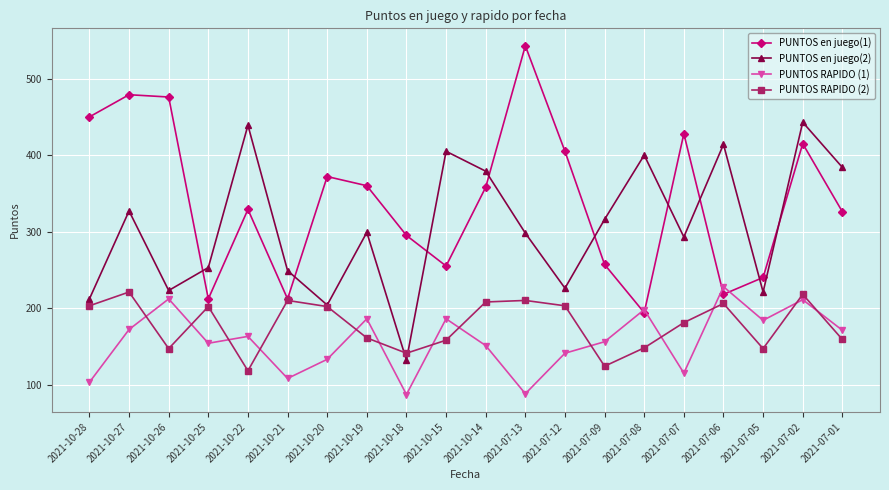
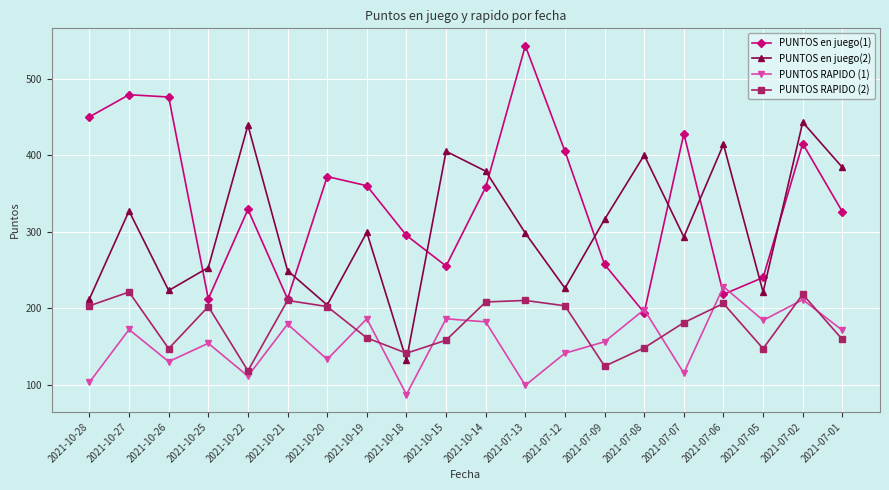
PUNTOS RAPIDO (1), 2021-10-26: 210 -> 130
PUNTOS RAPIDO (1), 2021-10-22: 160 -> 110
PUNTOS RAPIDO (1), 2021-10-21: 110 -> 180
PUNTOS RAPIDO (1), 2021-10-14: 150 -> 180
PUNTOS RAPIDO (1), 2021-07-13: 90 -> 100
